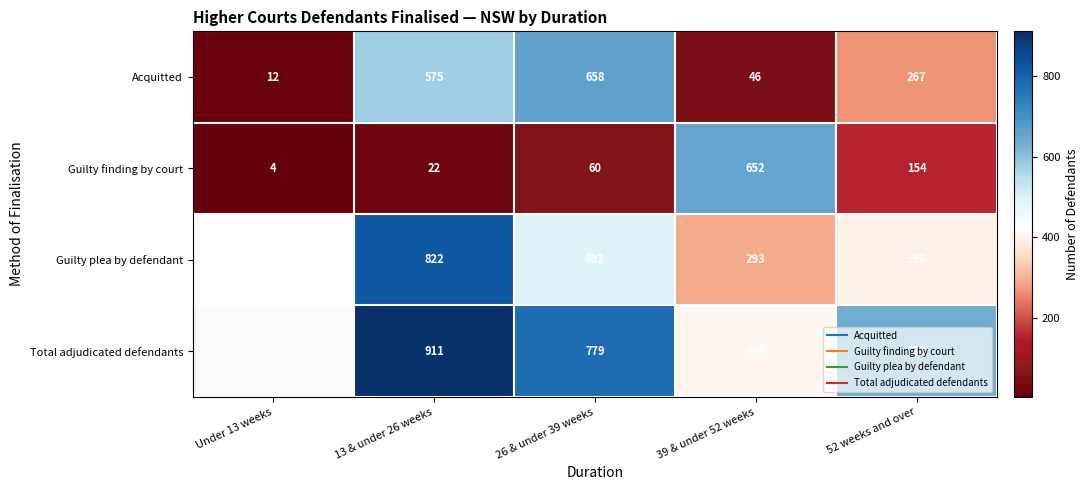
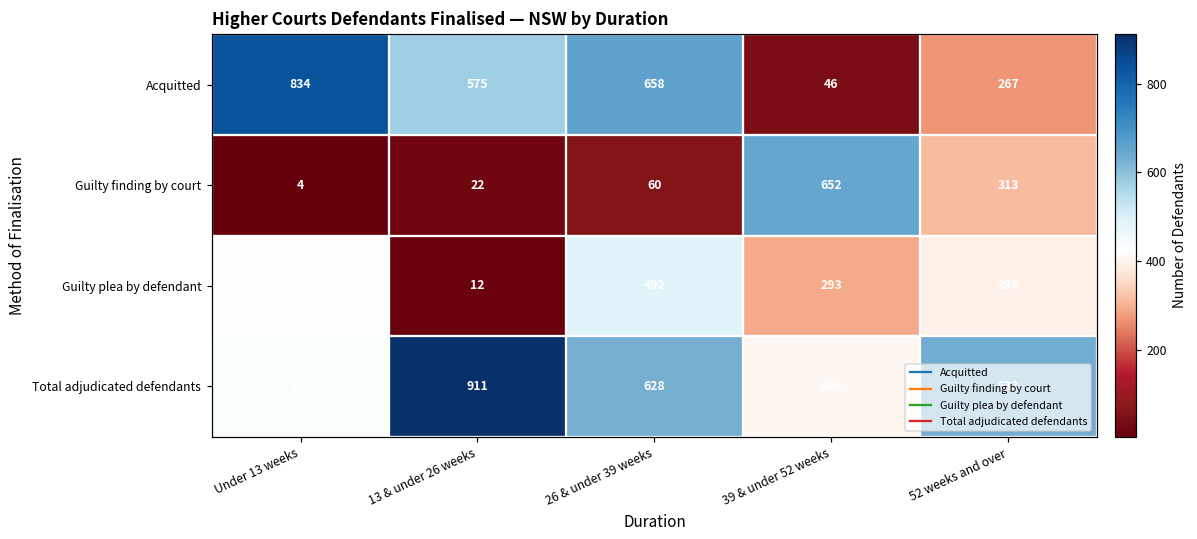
Acquitted, Under 13 weeks: 12 -> 834
Guilty finding by court, 52 weeks and over: 154 -> 313
Guilty plea by defendant, 13 & under 26 weeks: 822 -> 12
Total adjudicated defendants, 26 & under 39 weeks: 779 -> 628
